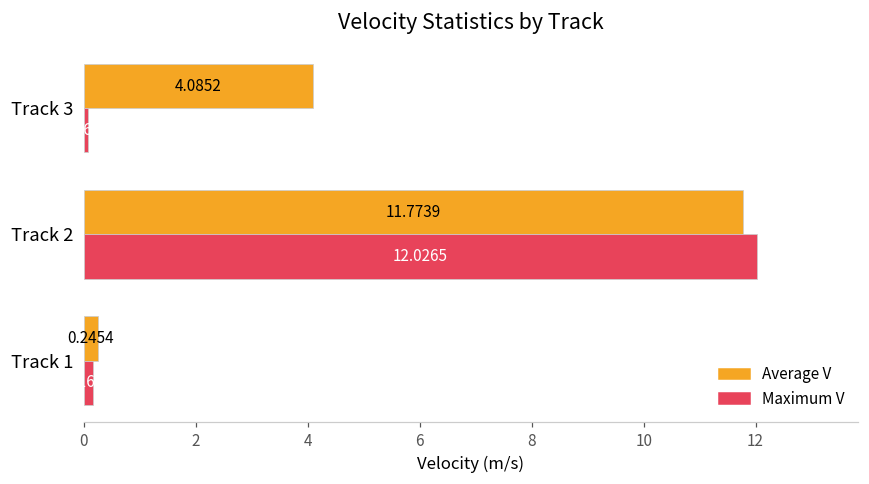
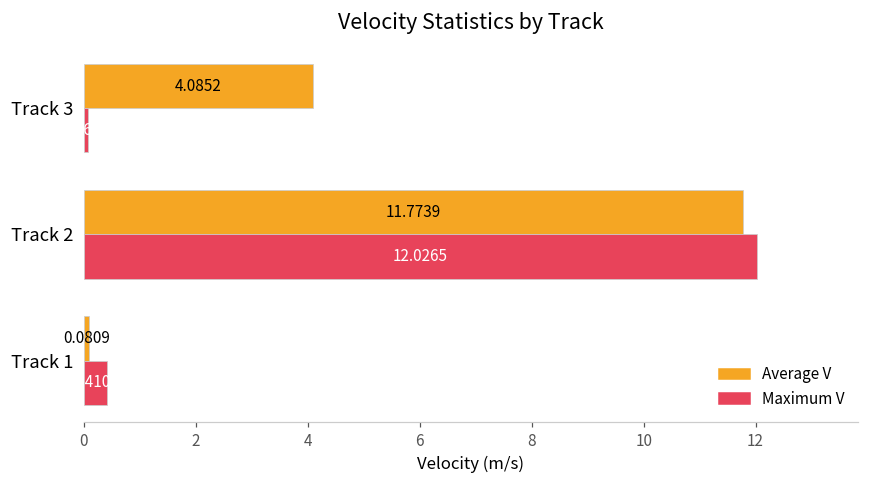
Average V, Track 1: 0.2454 -> 0.0809
Maximum V, Track 1: 0.2 -> 0.4
